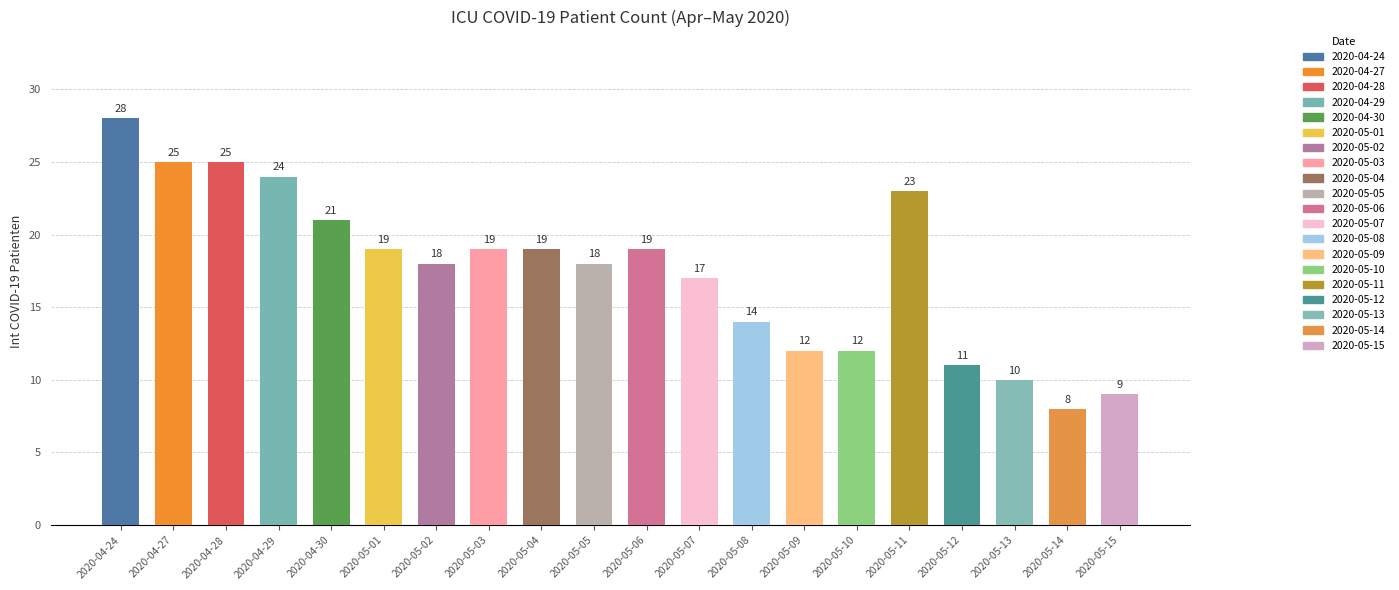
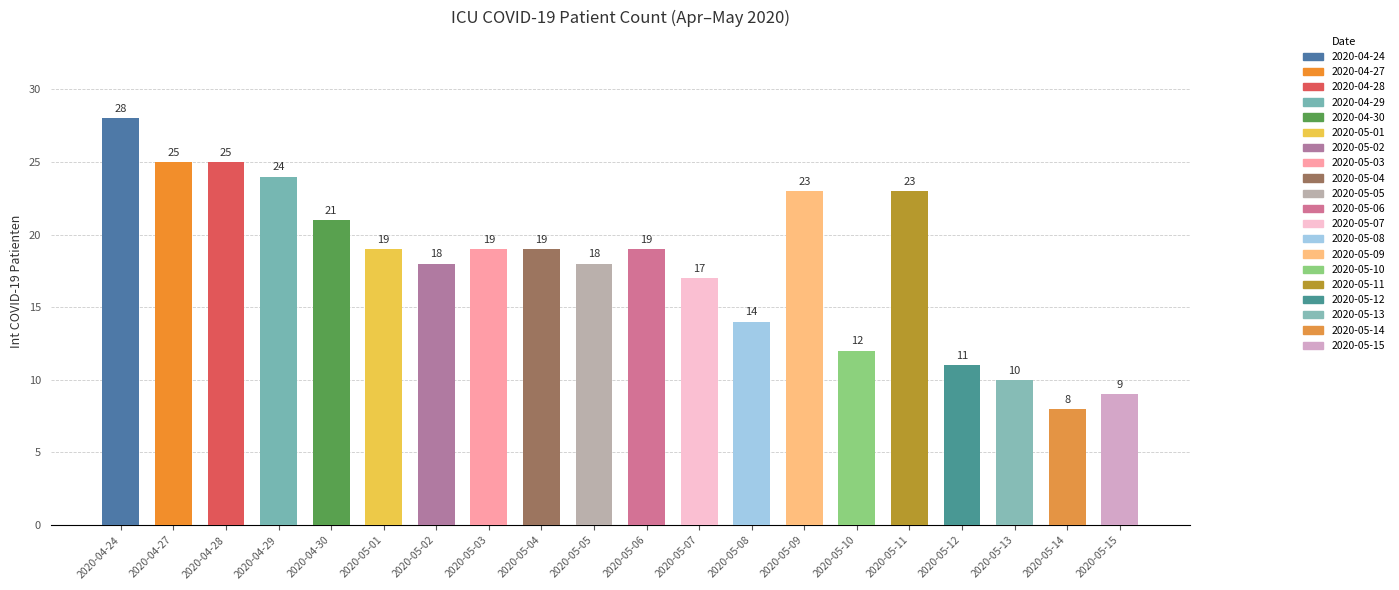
2020-05-09: 12 -> 23
